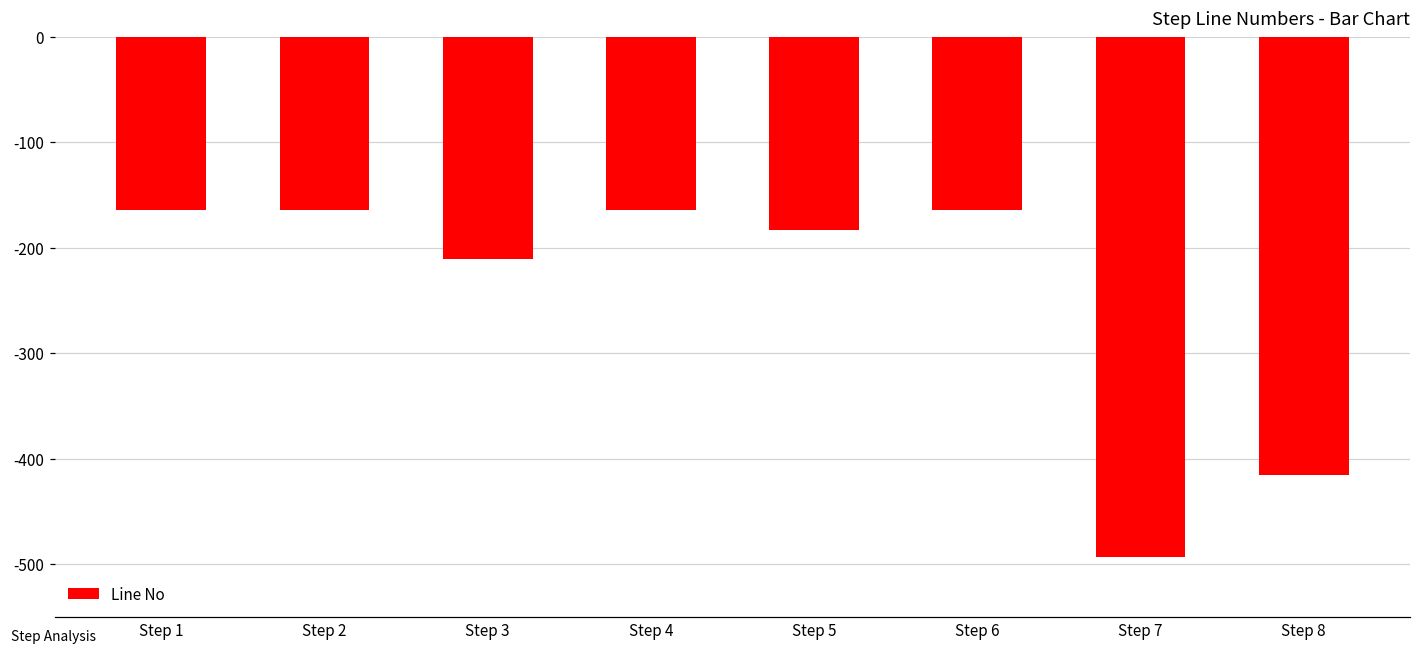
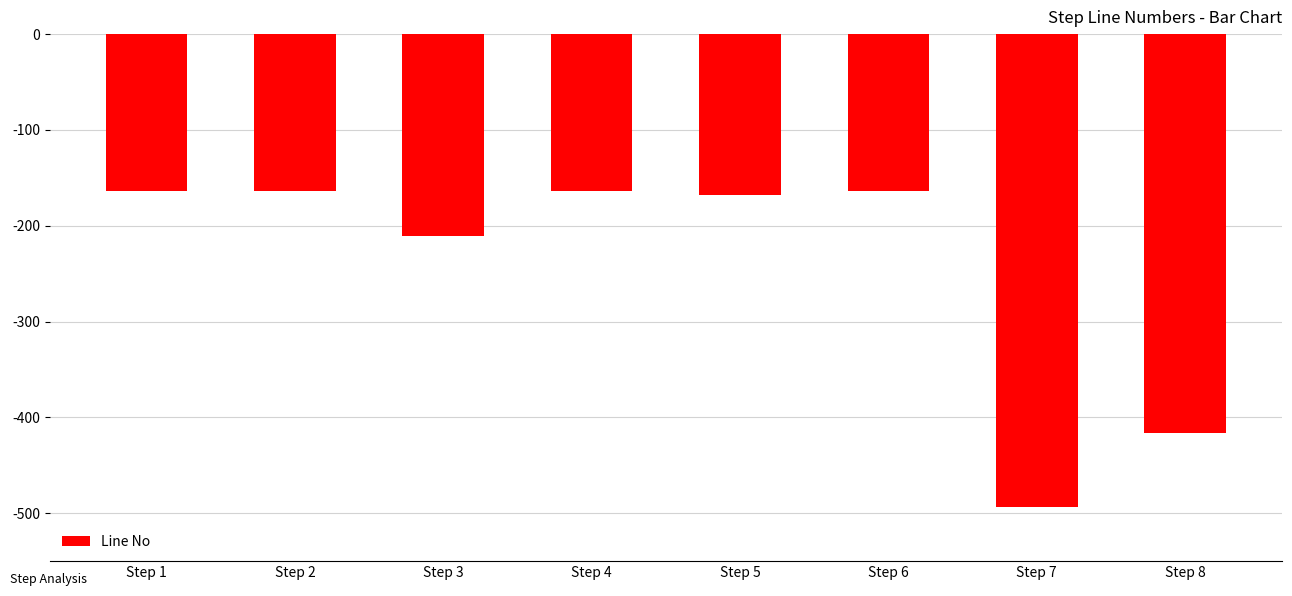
Step 5: -180 -> -170
